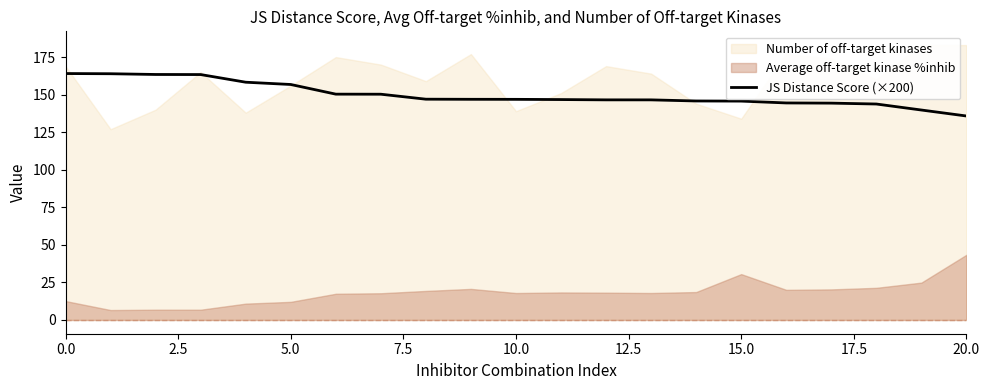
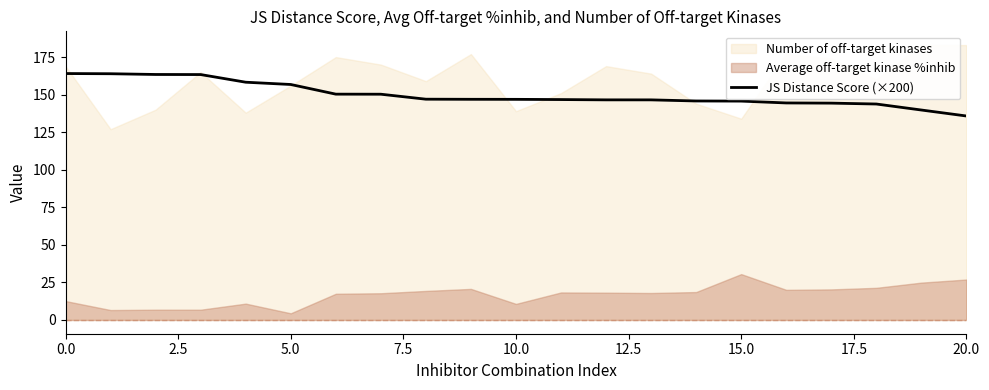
Average off-target kinase %inhib, 5.0: 12 -> 4
Average off-target kinase %inhib, 10.0: 18 -> 11
Average off-target kinase %inhib, 20.0: 43 -> 27
